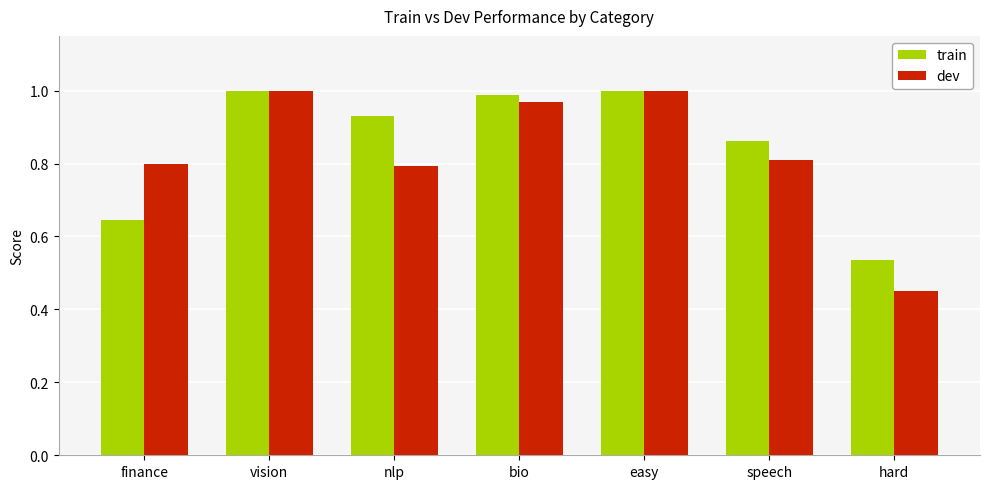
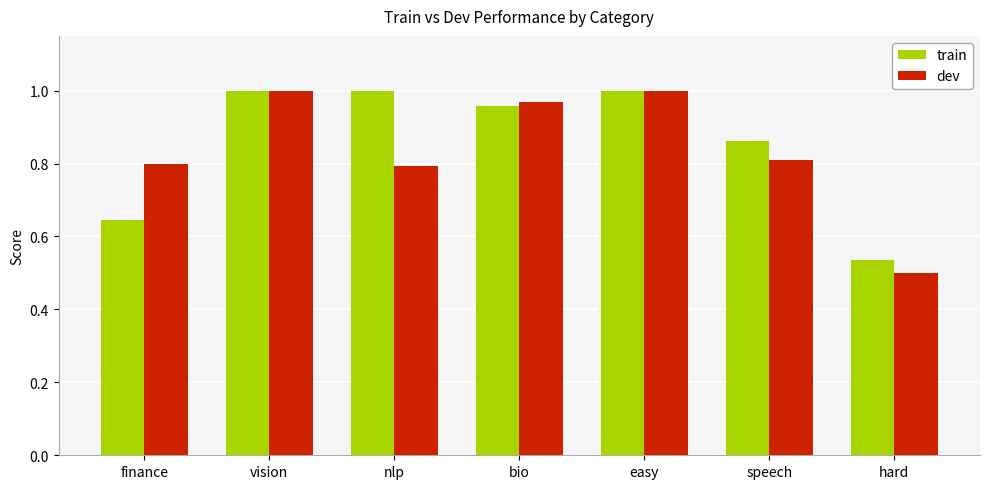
train, nlp: 0.93 -> 1.00
train, bio: 0.99 -> 0.96
dev, hard: 0.45 -> 0.50
